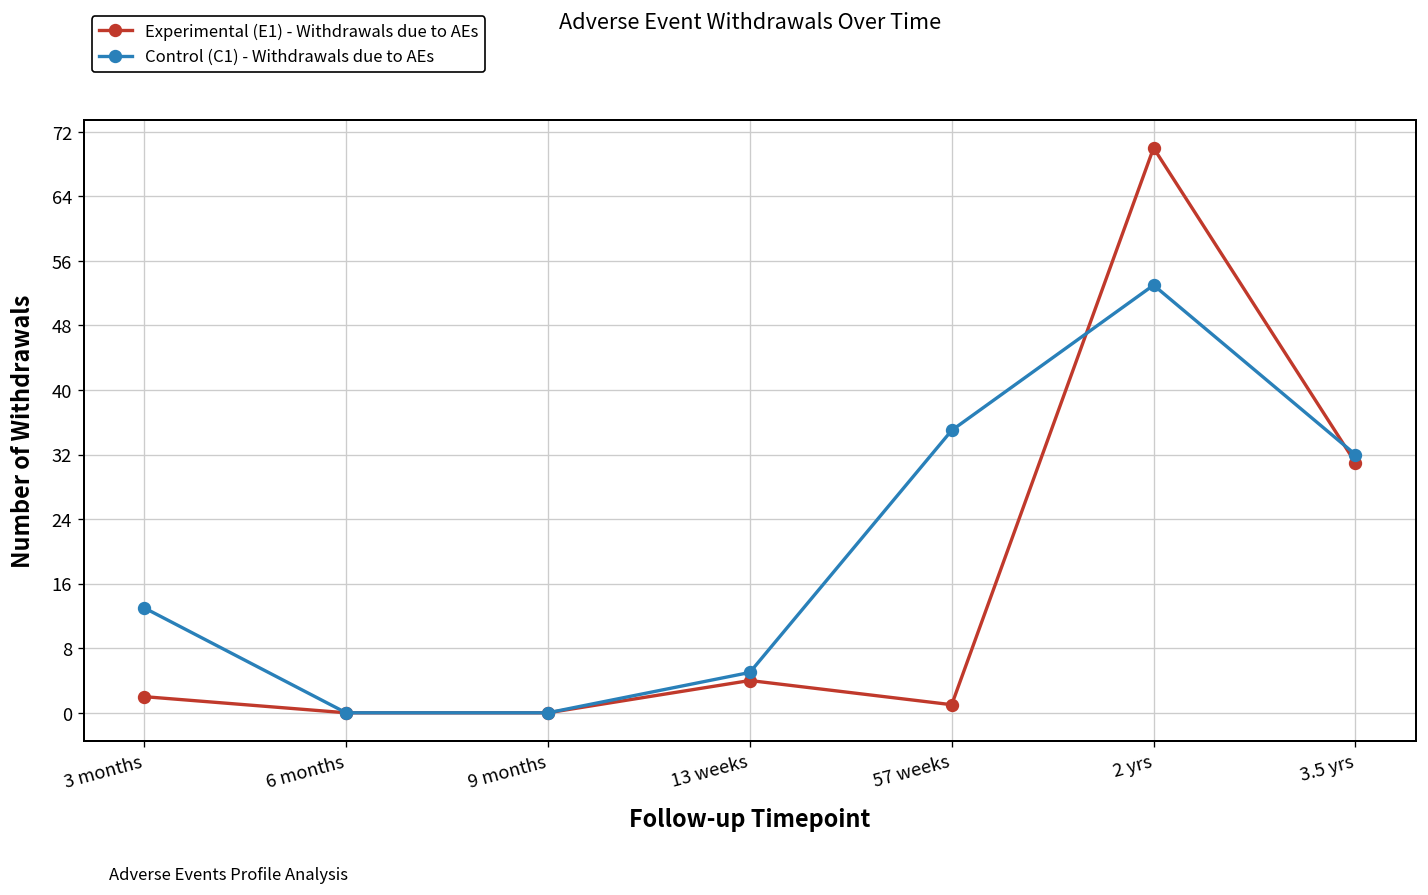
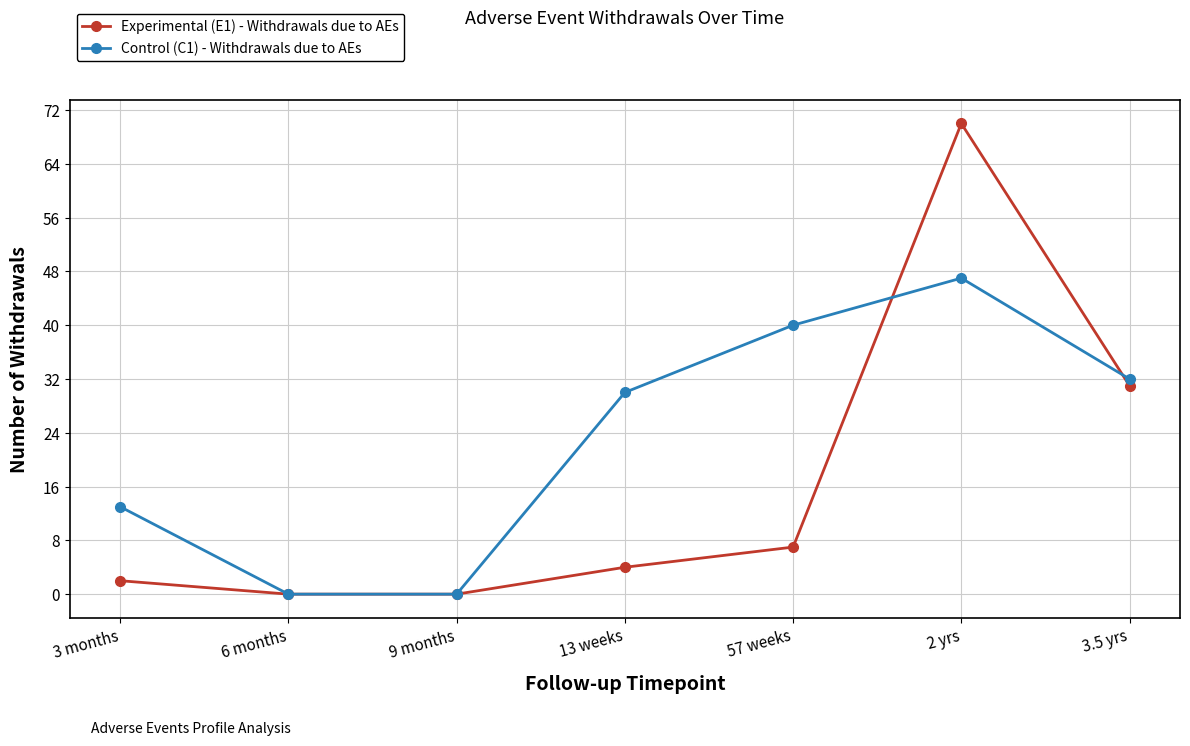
Control (C1) - Withdrawals due to AEs, 13 weeks: 5 -> 30
Experimental (E1) - Withdrawals due to AEs, 57 weeks: 1 -> 7
Control (C1) - Withdrawals due to AEs, 57 weeks: 35 -> 40
Control (C1) - Withdrawals due to AEs, 2 yrs: 53 -> 47
